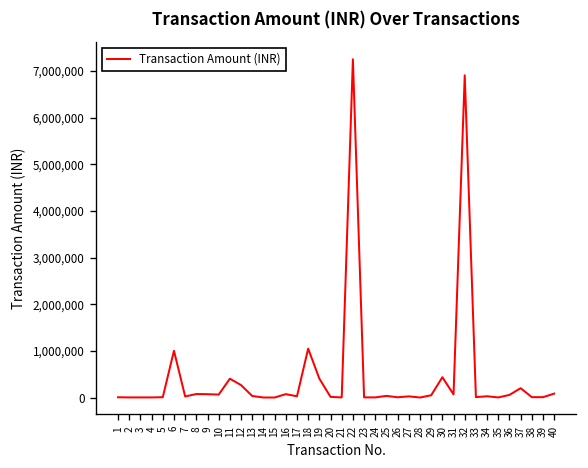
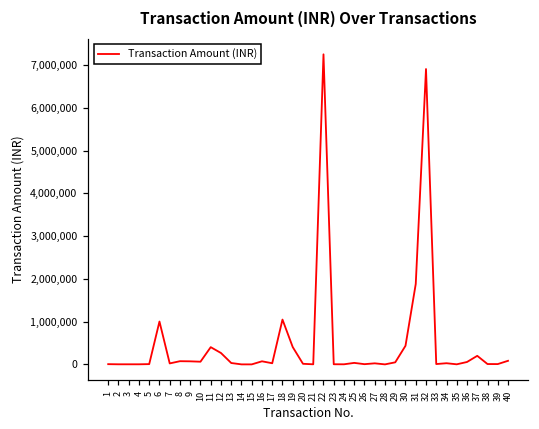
31: 100,000 -> 1,900,000
